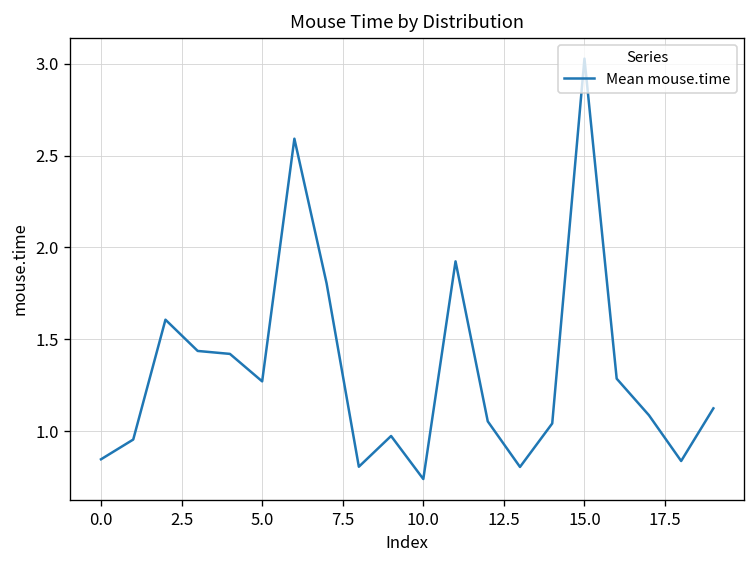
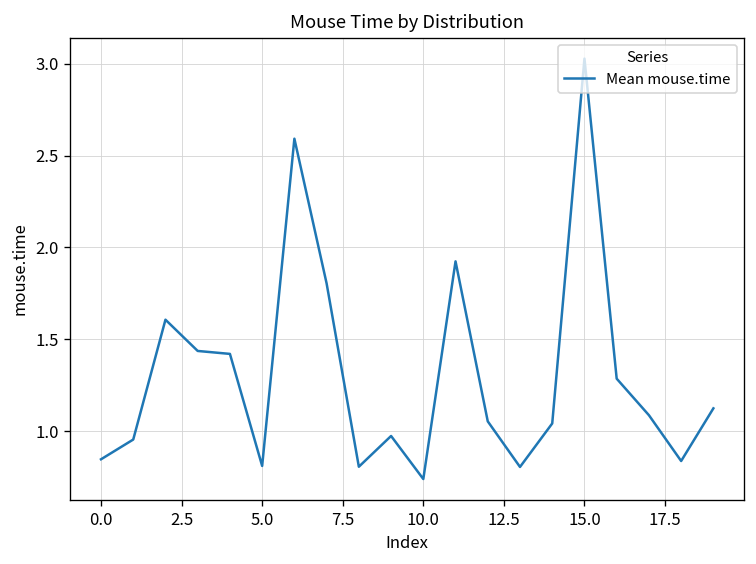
5.0: 1.27 -> 0.81
